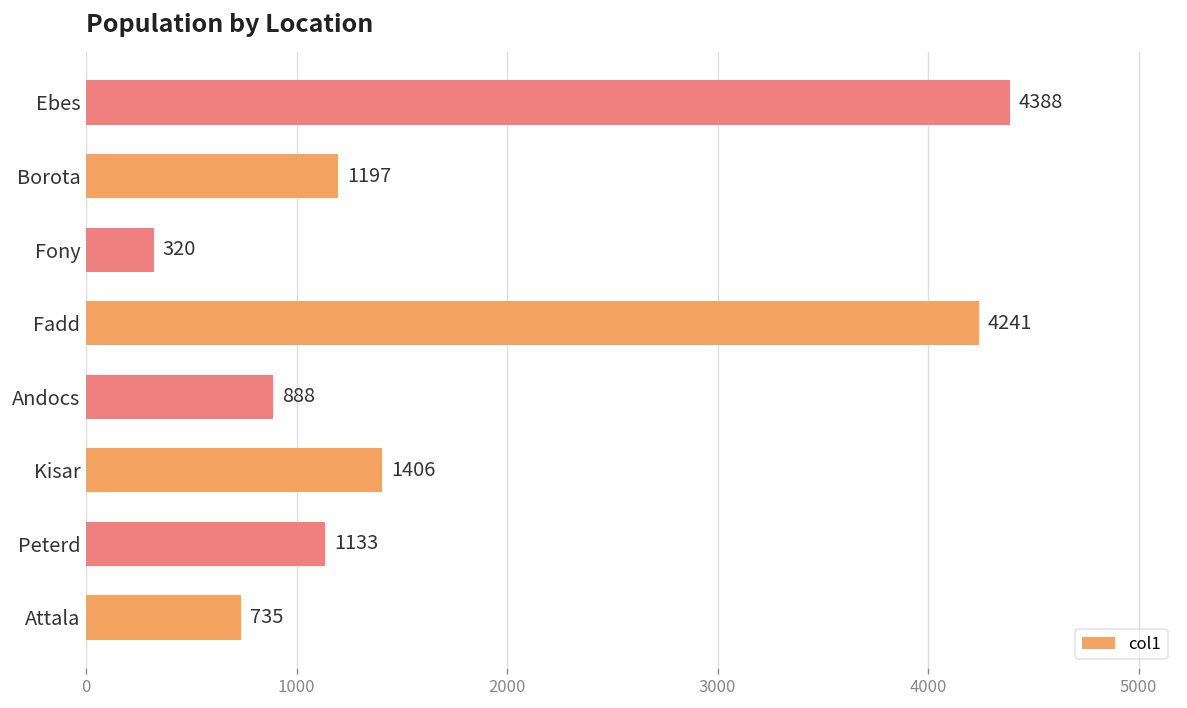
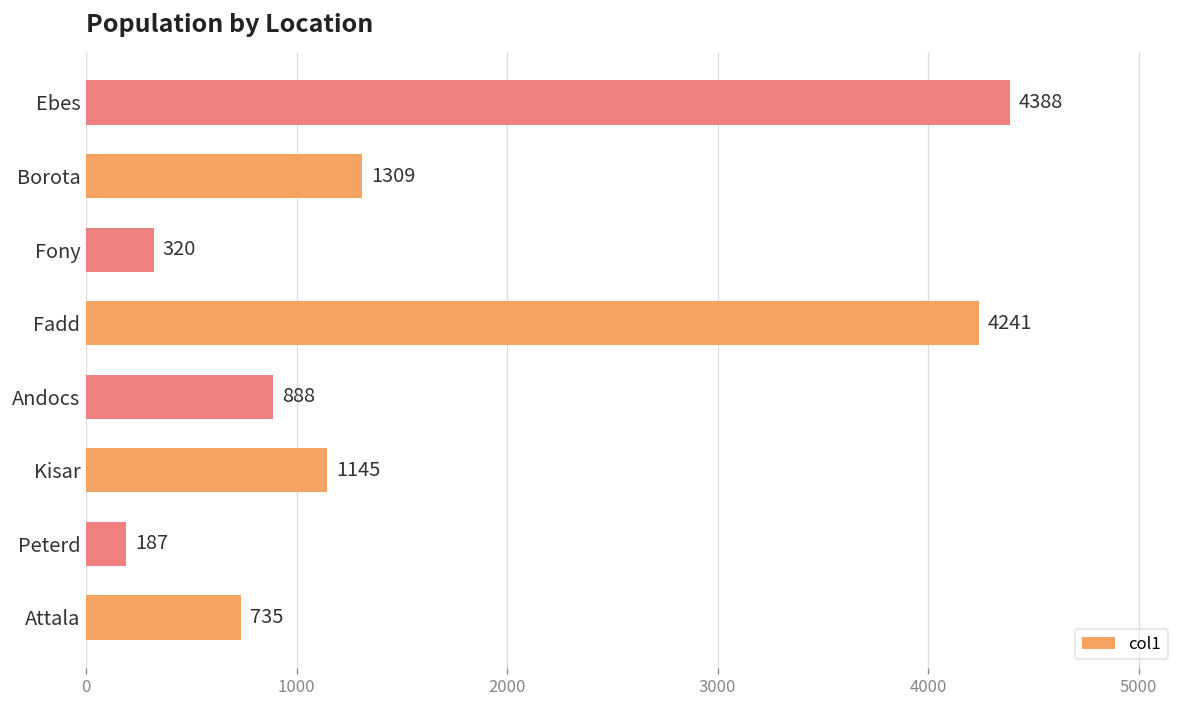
Borota: 1197 -> 1309
Kisar: 1406 -> 1145
Peterd: 1133 -> 187
